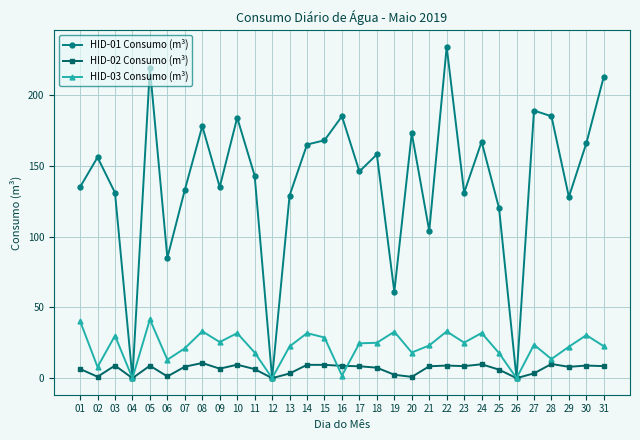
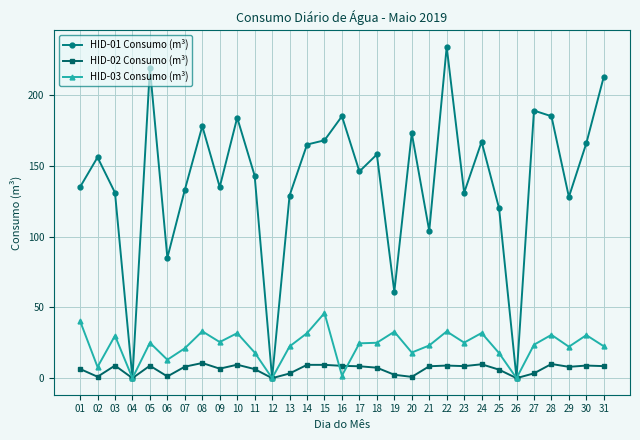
HID-03 Consumo (m³), 05: 42 -> 25
HID-03 Consumo (m³), 15: 29 -> 46
HID-03 Consumo (m³), 28: 14 -> 31
